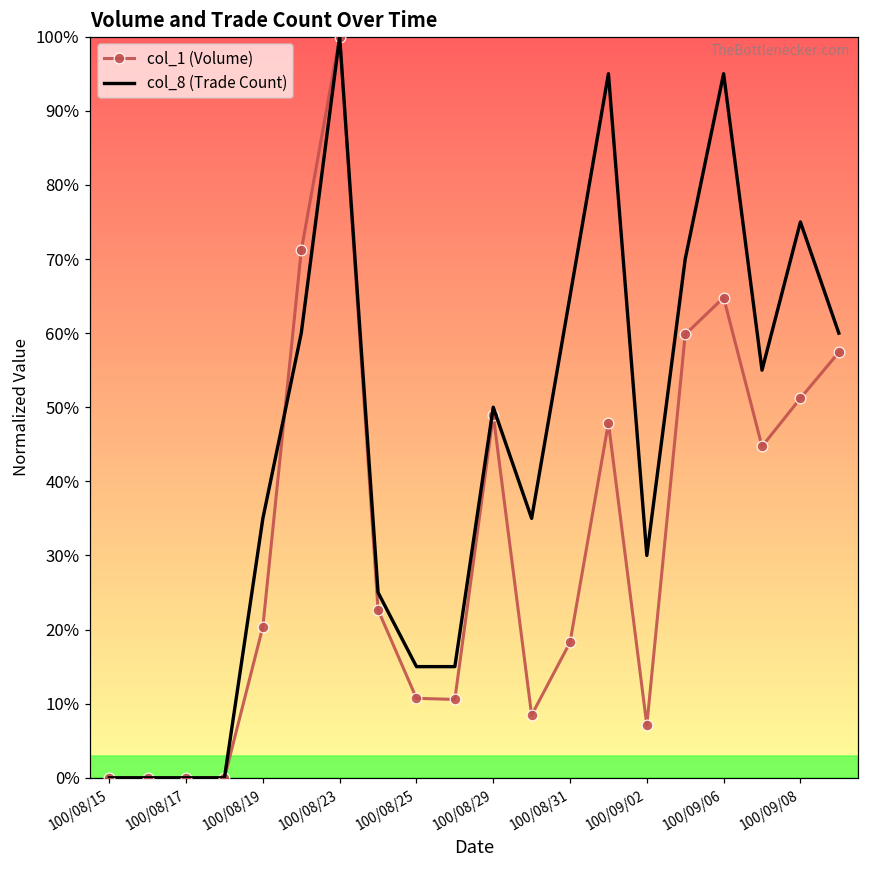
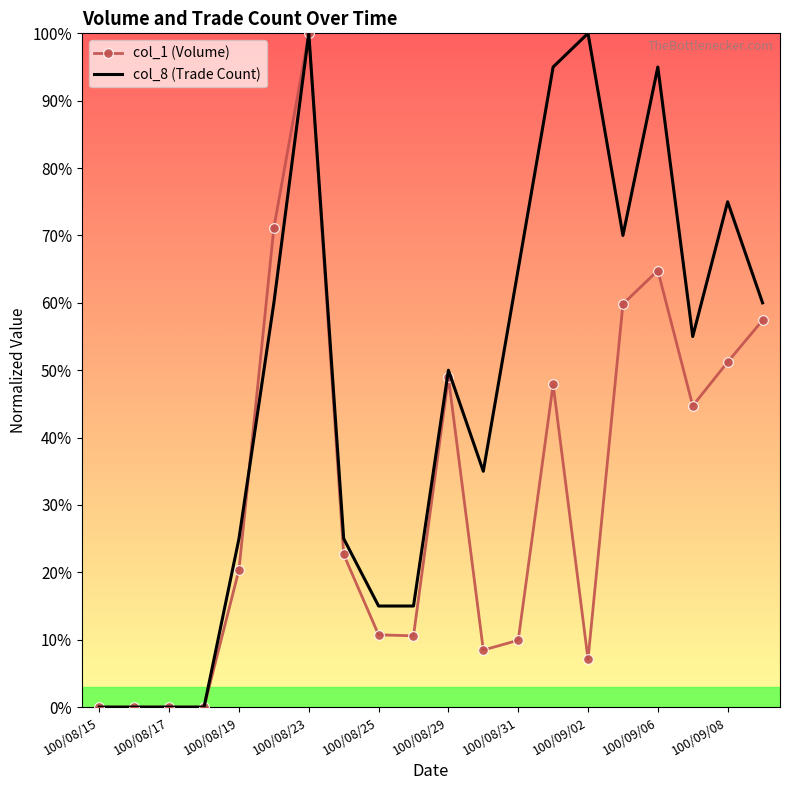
col_8 (Trade Count), 100/08/19: 35% -> 25%
col_1 (Volume), 100/08/31: 18% -> 10%
col_8 (Trade Count), 100/09/02: 30% -> 100%
